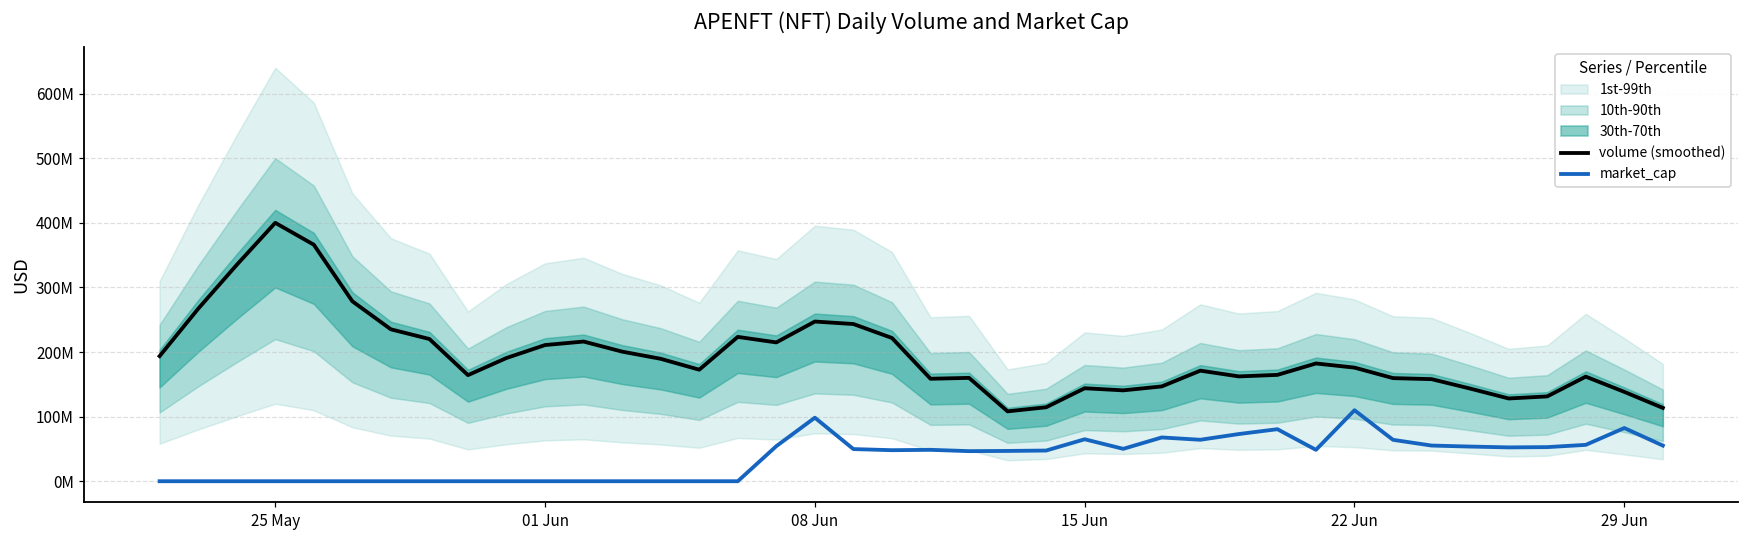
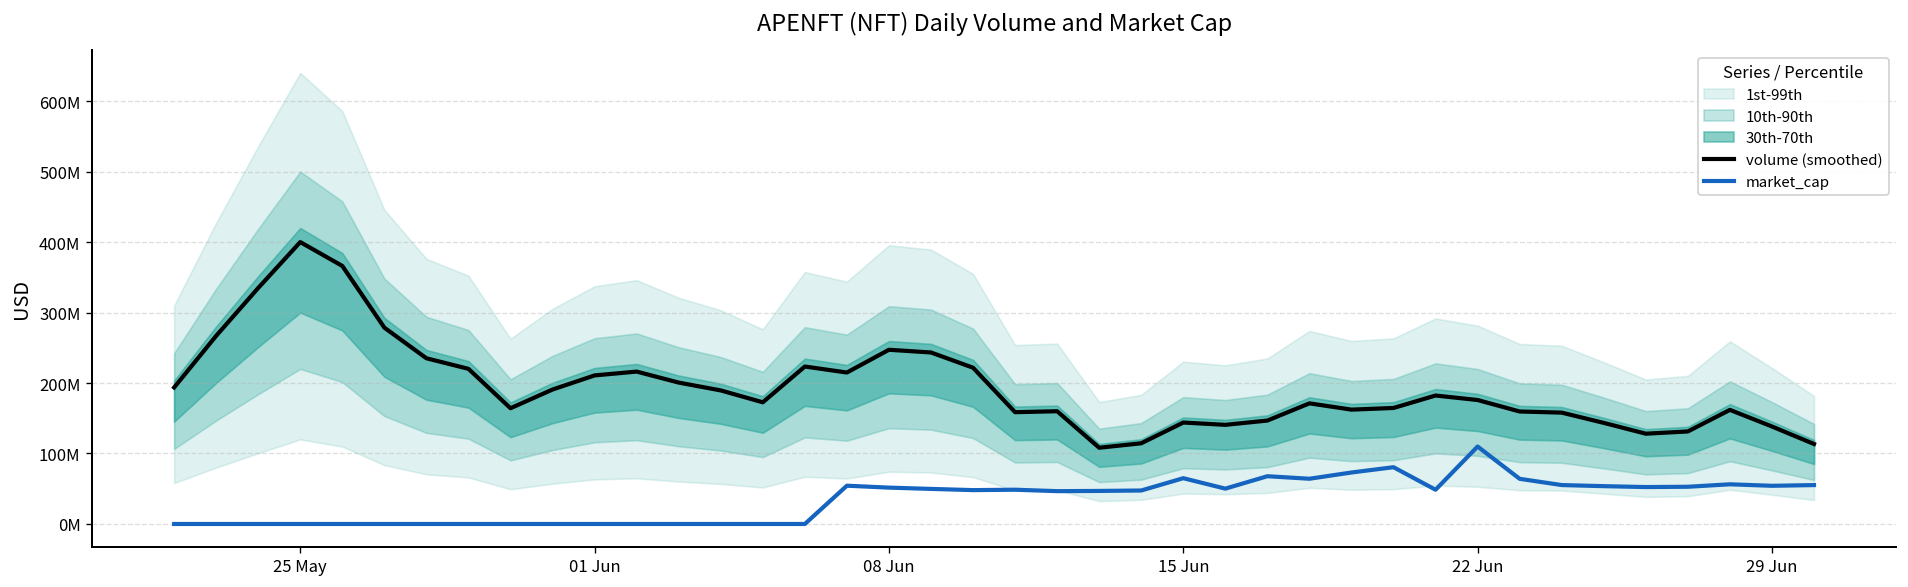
market_cap, 08 Jun: 100000000 -> 50000000
market_cap, 29 Jun: 80000000 -> 50000000
